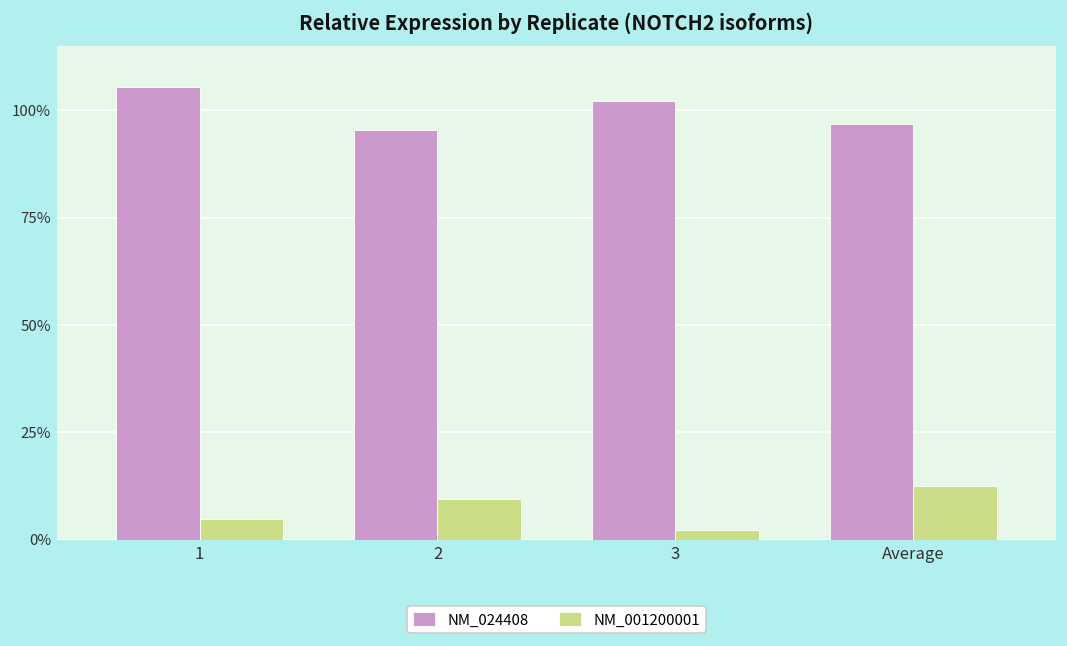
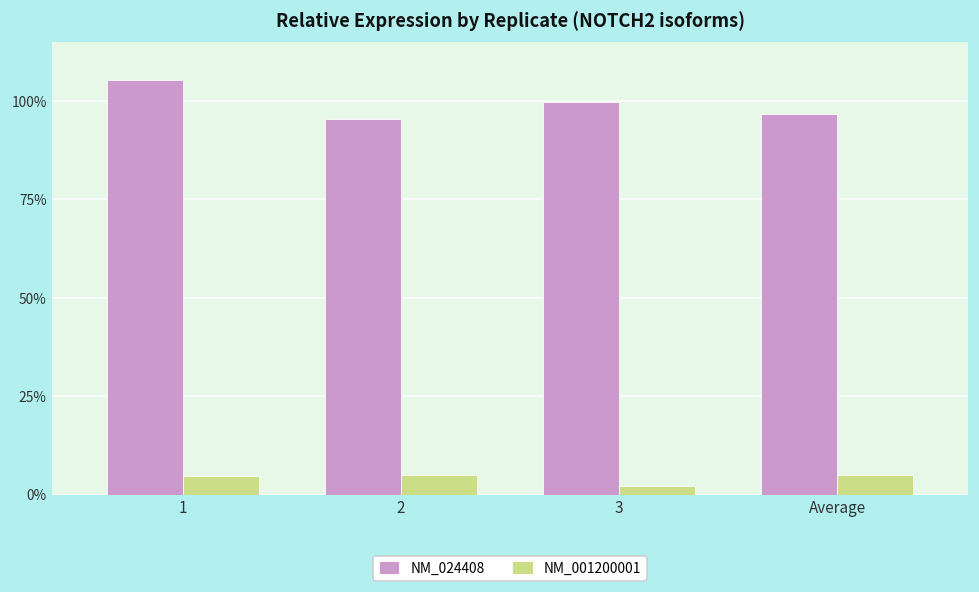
NM_001200001, 2: 10% -> 5%
NM_024408, 3: 102% -> 100%
NM_001200001, Average: 12% -> 5%
